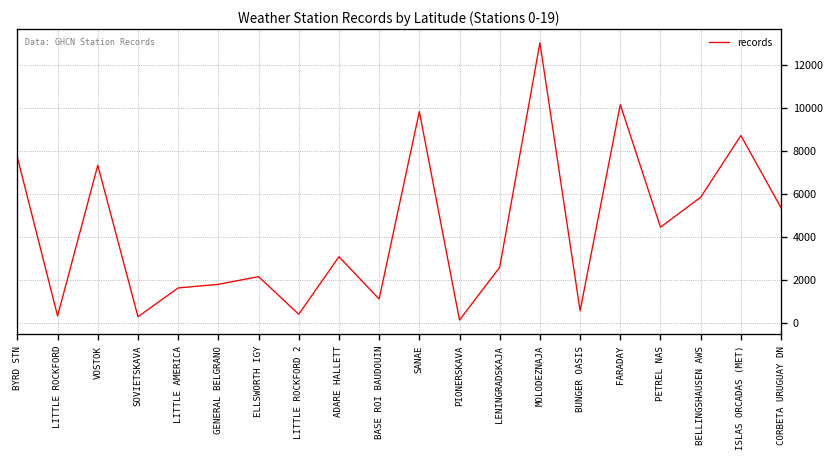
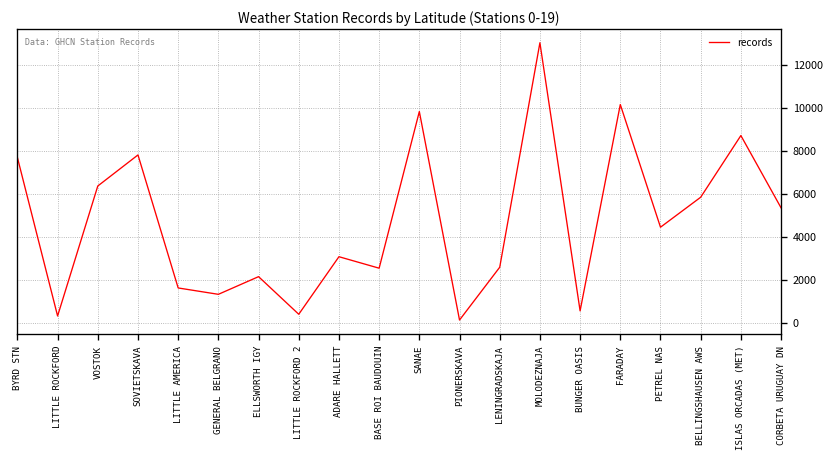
VOSTOK: 7300 -> 6400
SOVIETSKAVA: 300 -> 7800
GENERAL BELGRANO: 1800 -> 1300
BASE ROI BAUDOUIN: 1100 -> 2500
